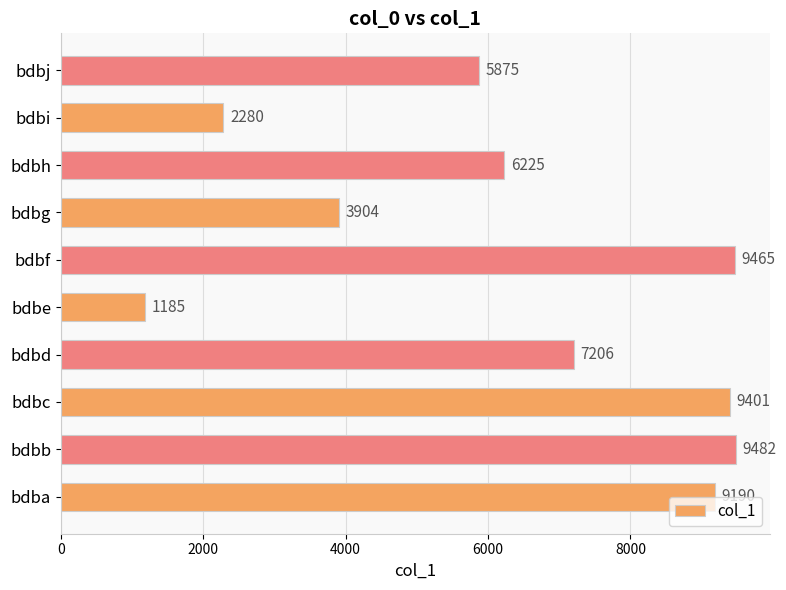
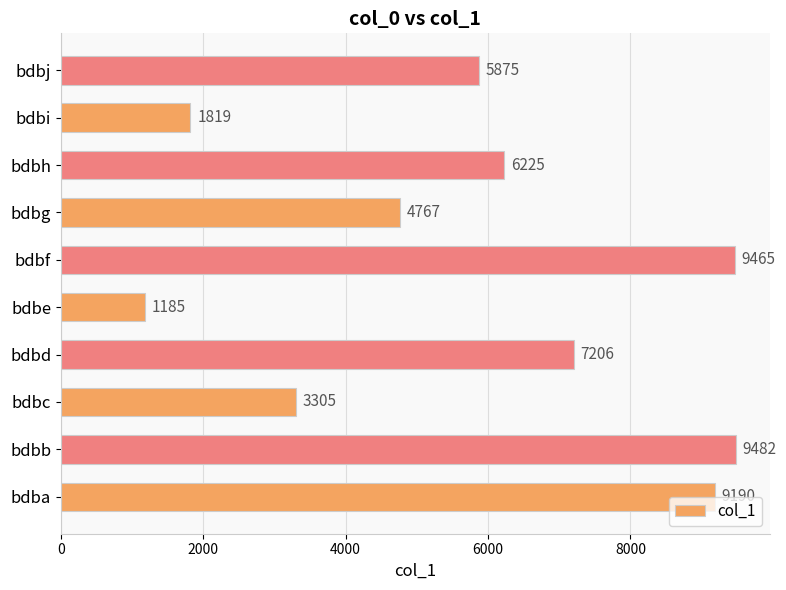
bdbi: 2280 -> 1819
bdbg: 3904 -> 4767
bdbc: 9401 -> 3305
